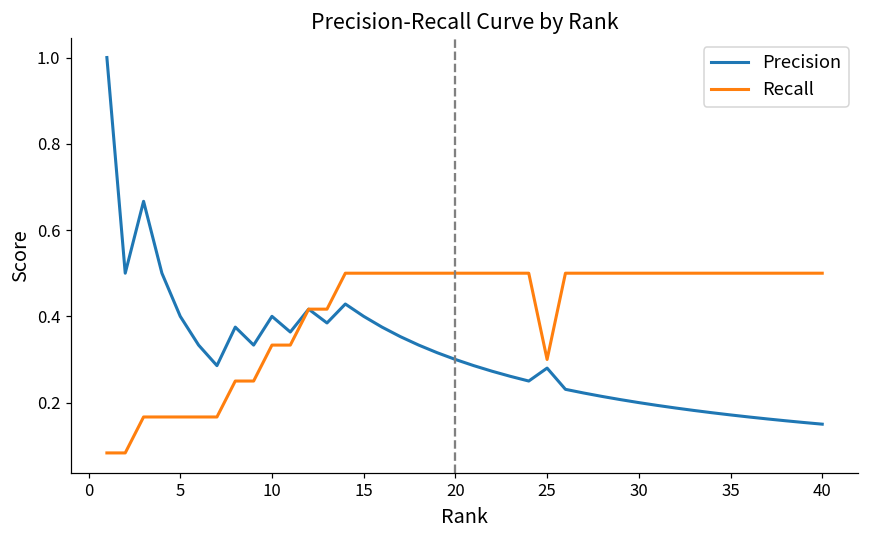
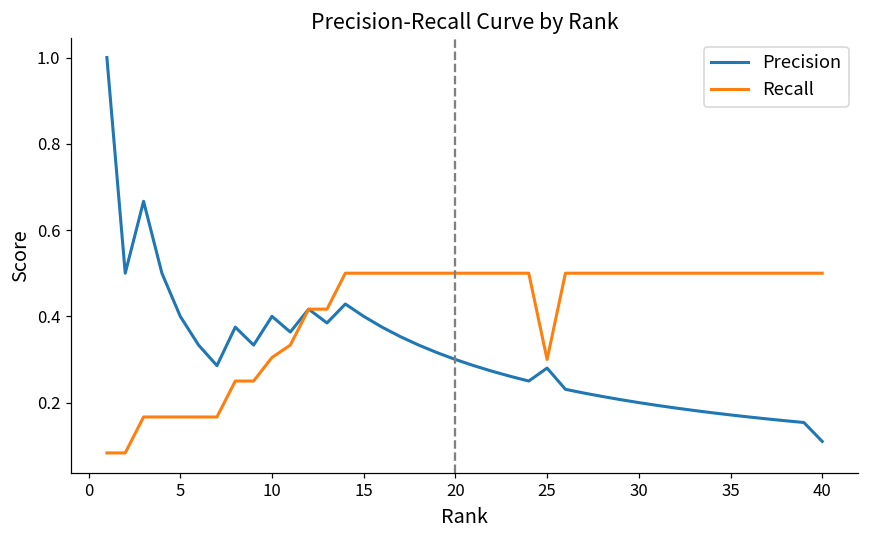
Recall, 10: 0.33 -> 0.30
Precision, 40: 0.15 -> 0.11
